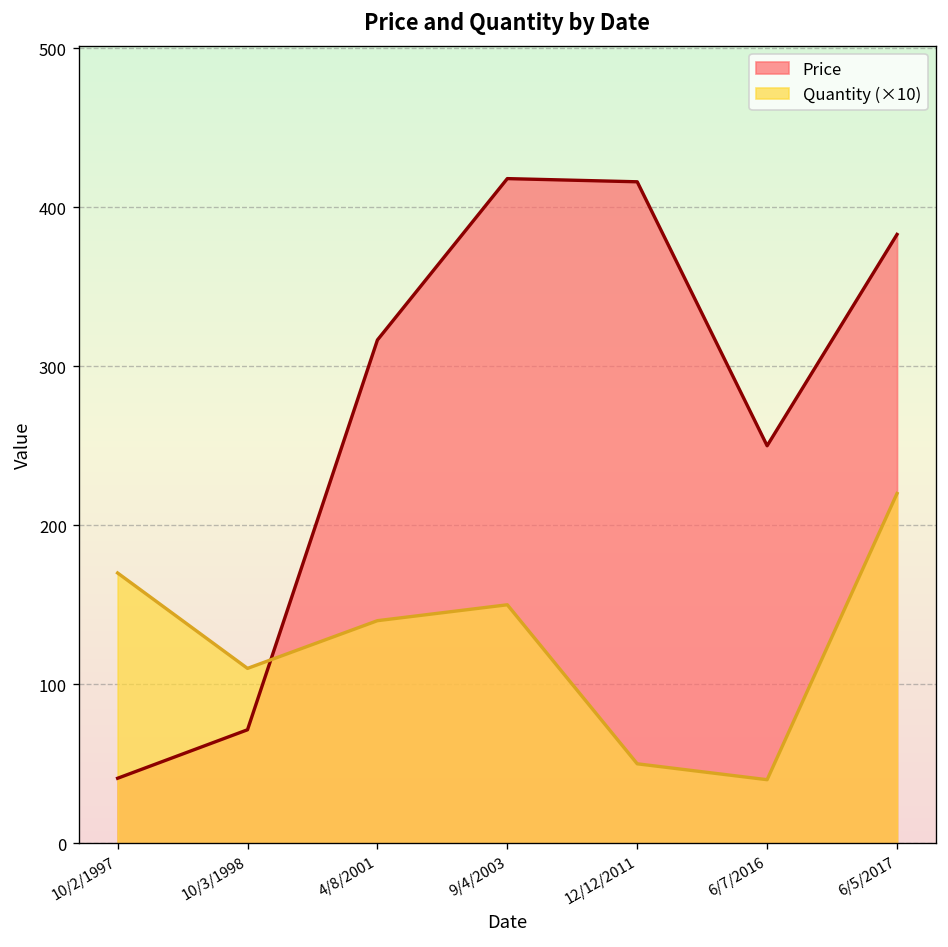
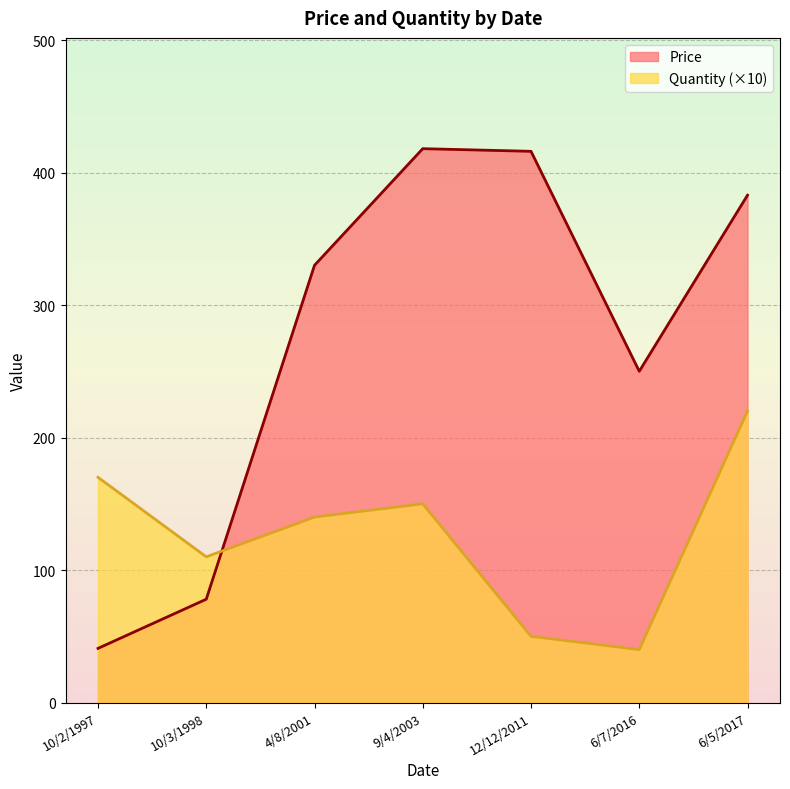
Price, 10/3/1998: 71 -> 78
Price, 4/8/2001: 317 -> 330
